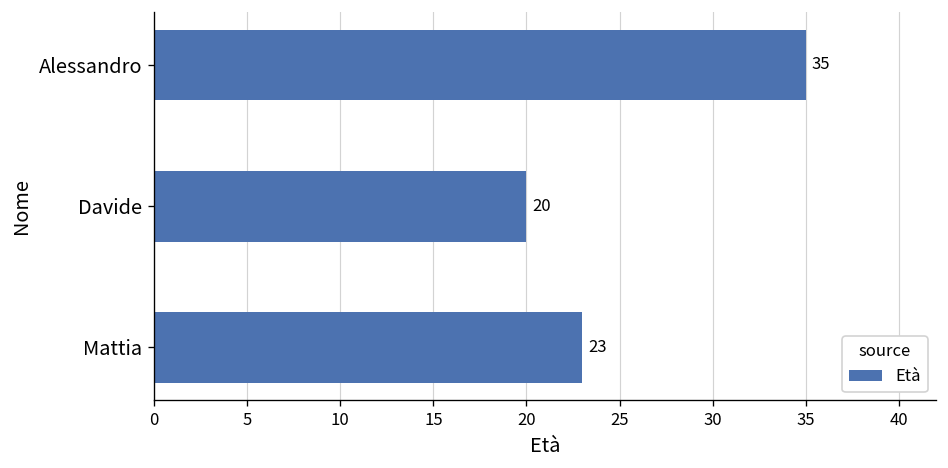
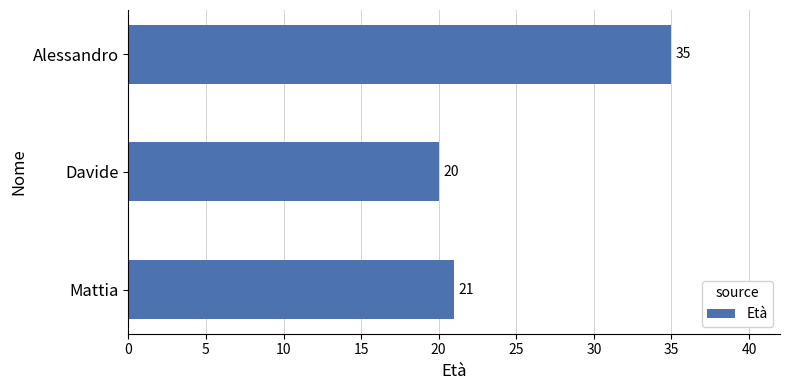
Mattia: 23 -> 21
